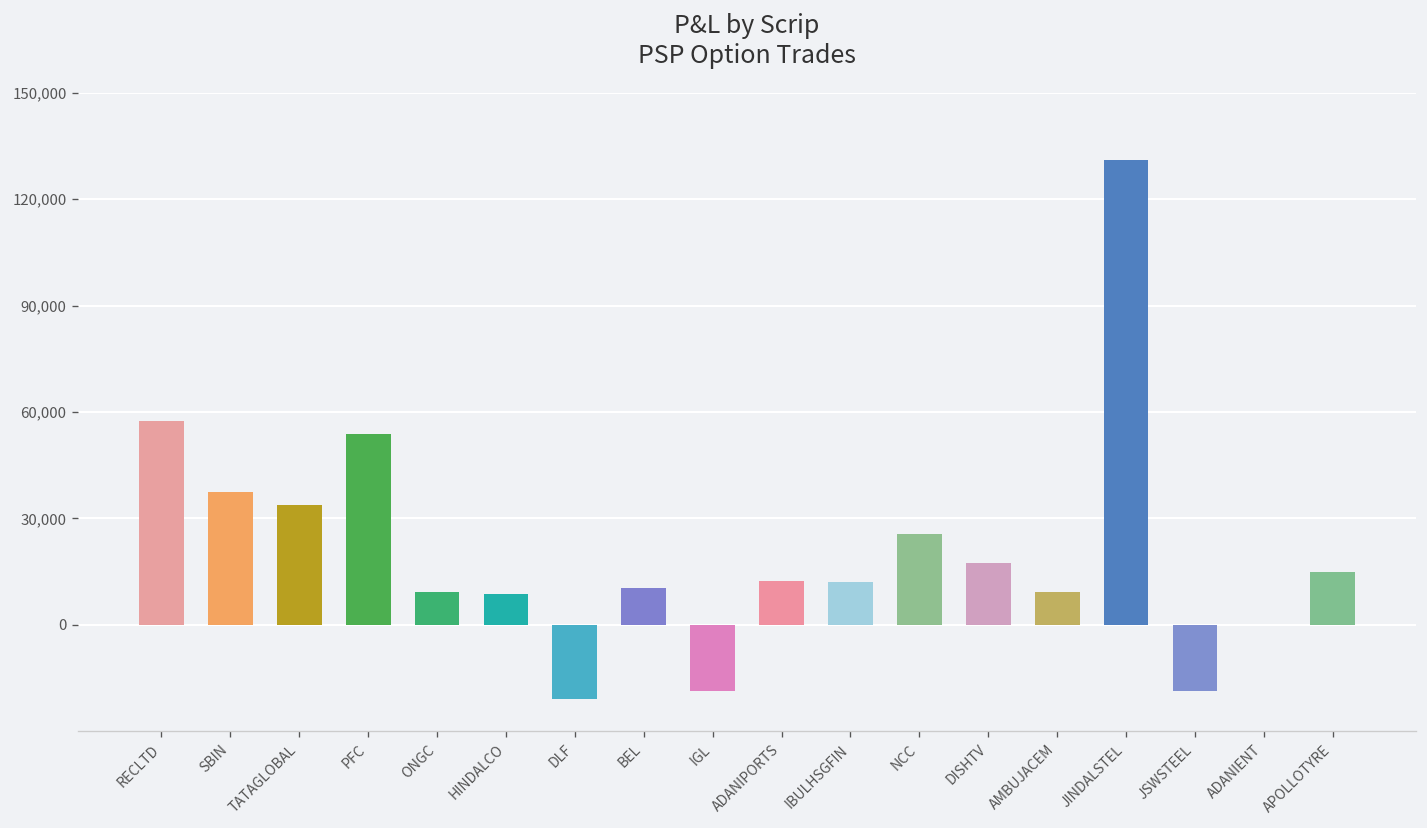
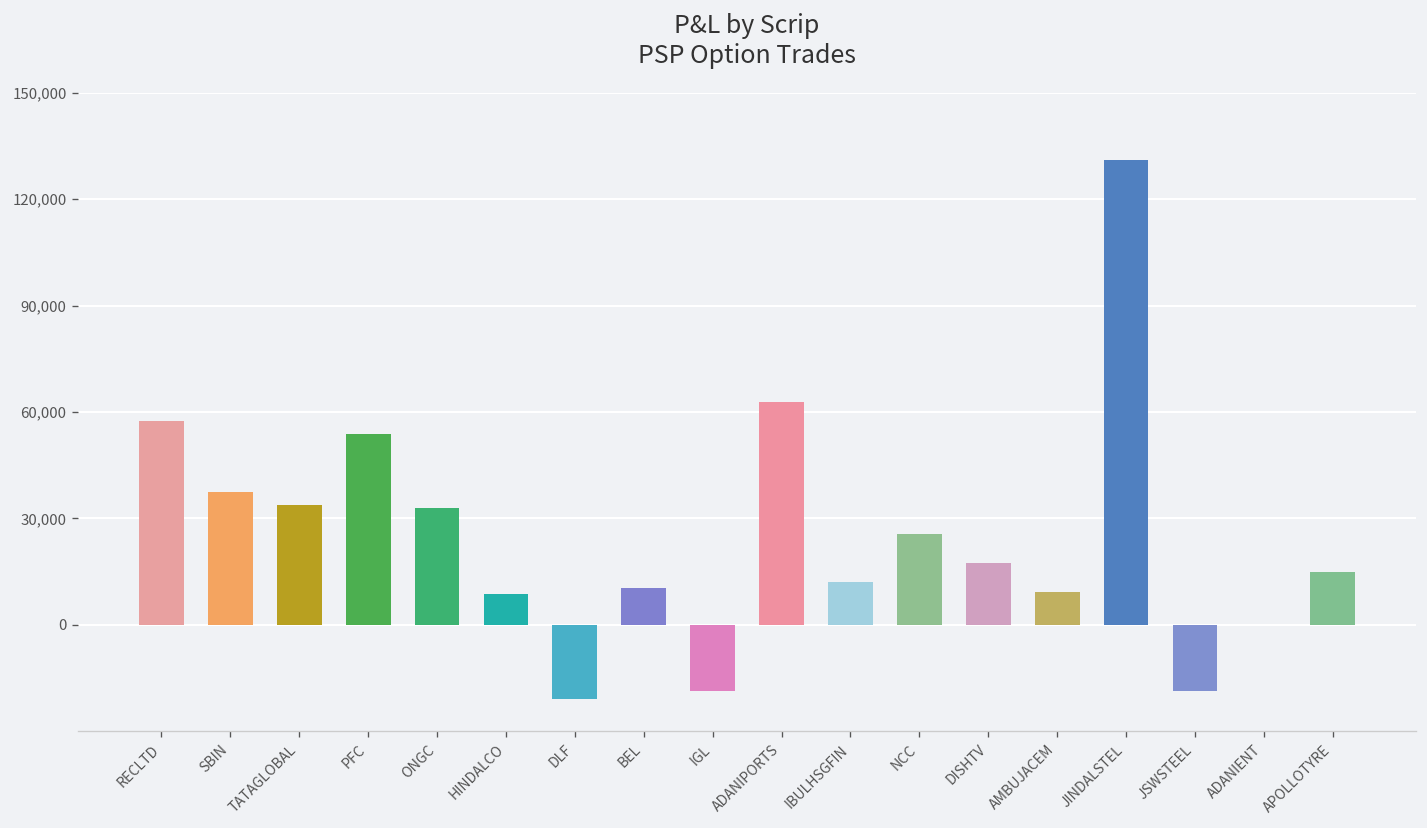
ONGC: 9,000 -> 33,000
ADANIPORTS: 13,000 -> 63,000
